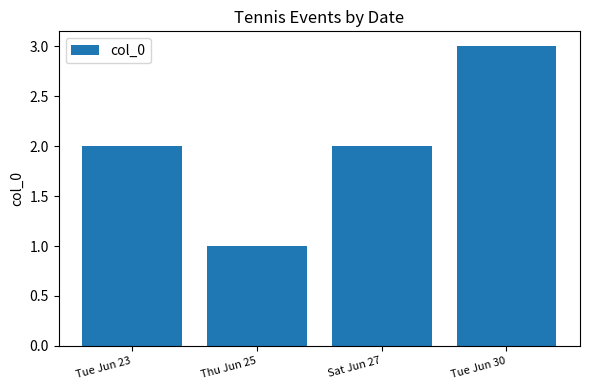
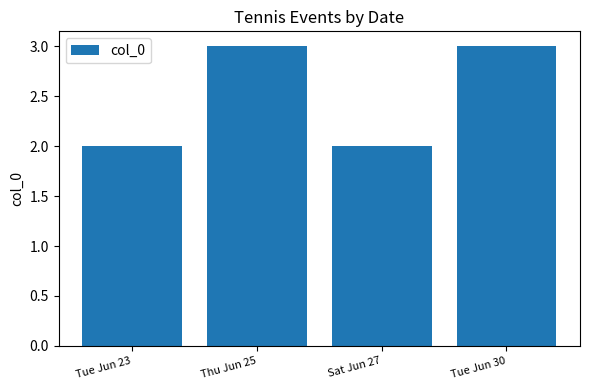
Thu Jun 25: 1 -> 3
